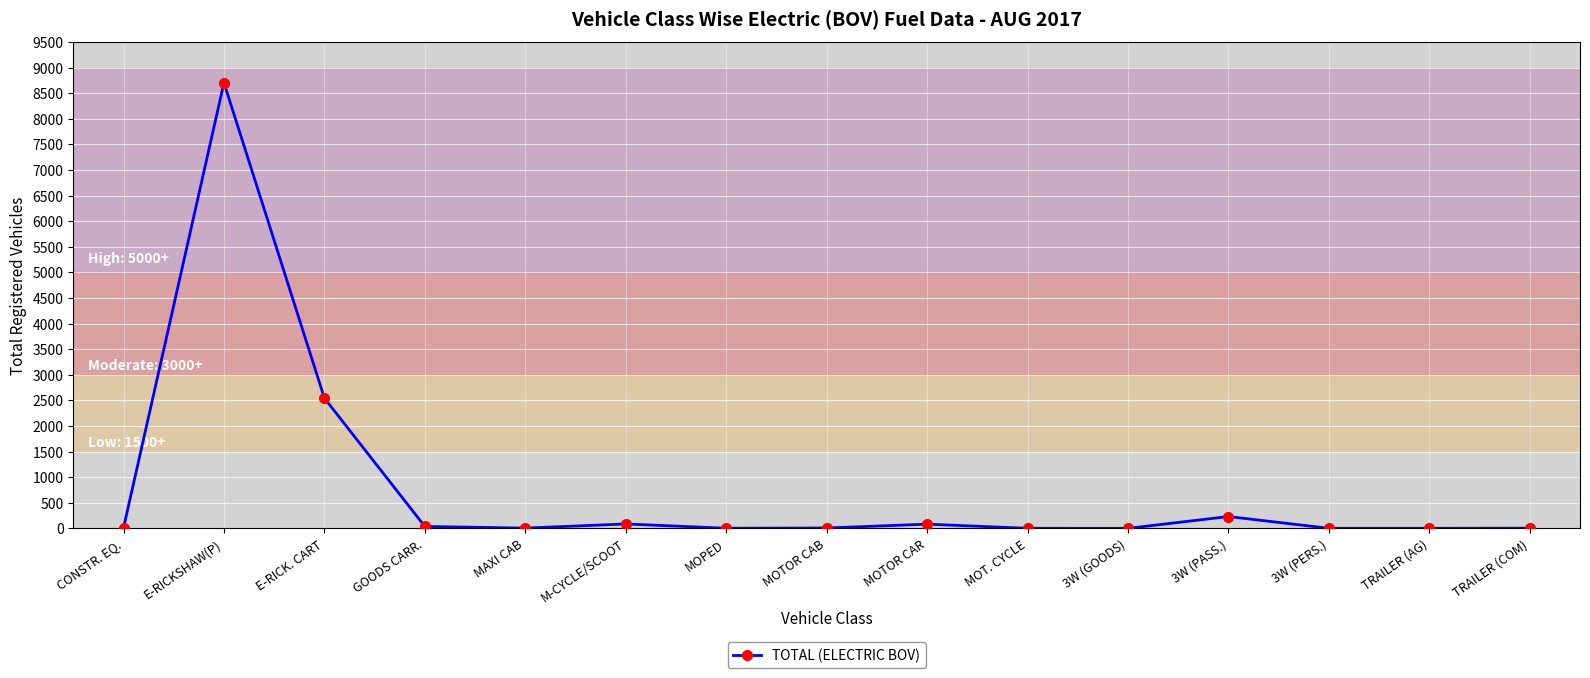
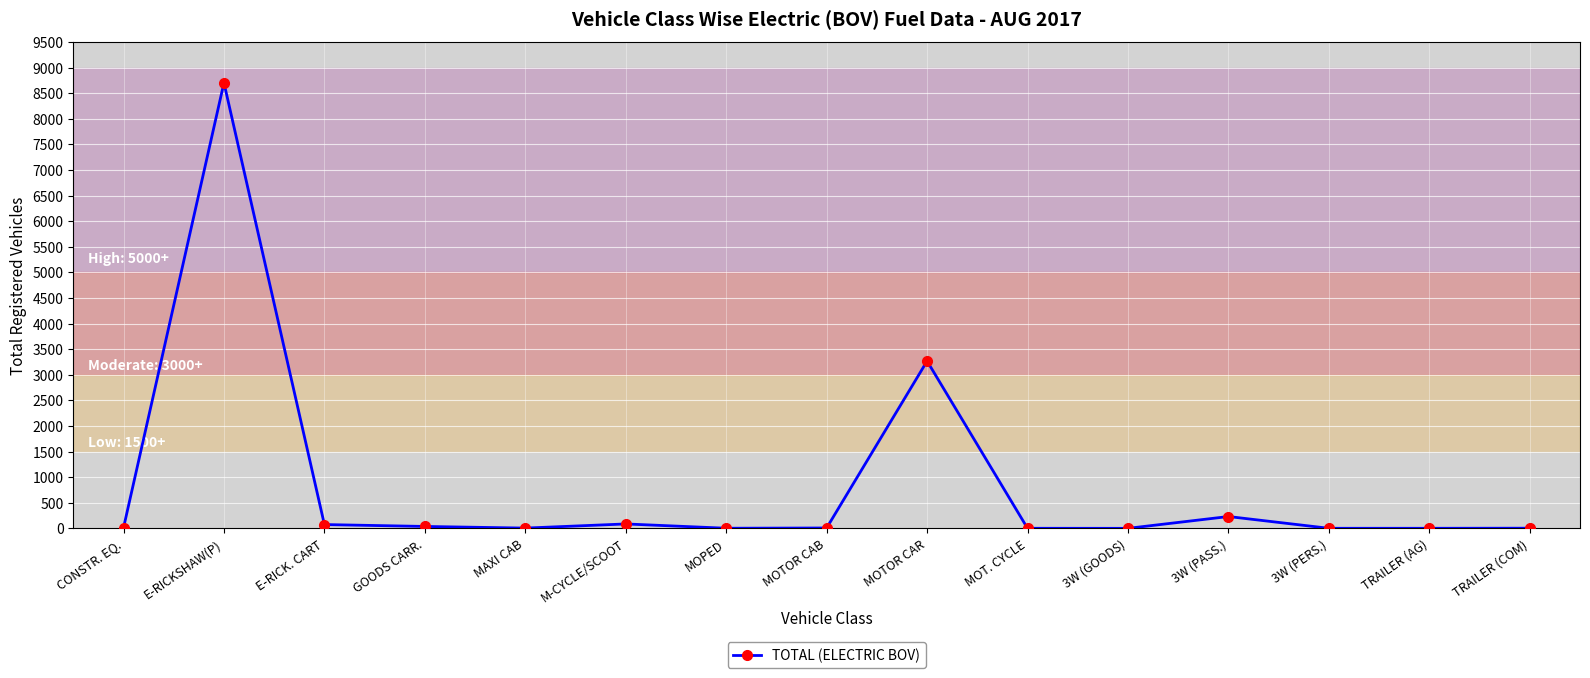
E-RICK. CART: 2500 -> 100
MOTOR CAR: 100 -> 3300
